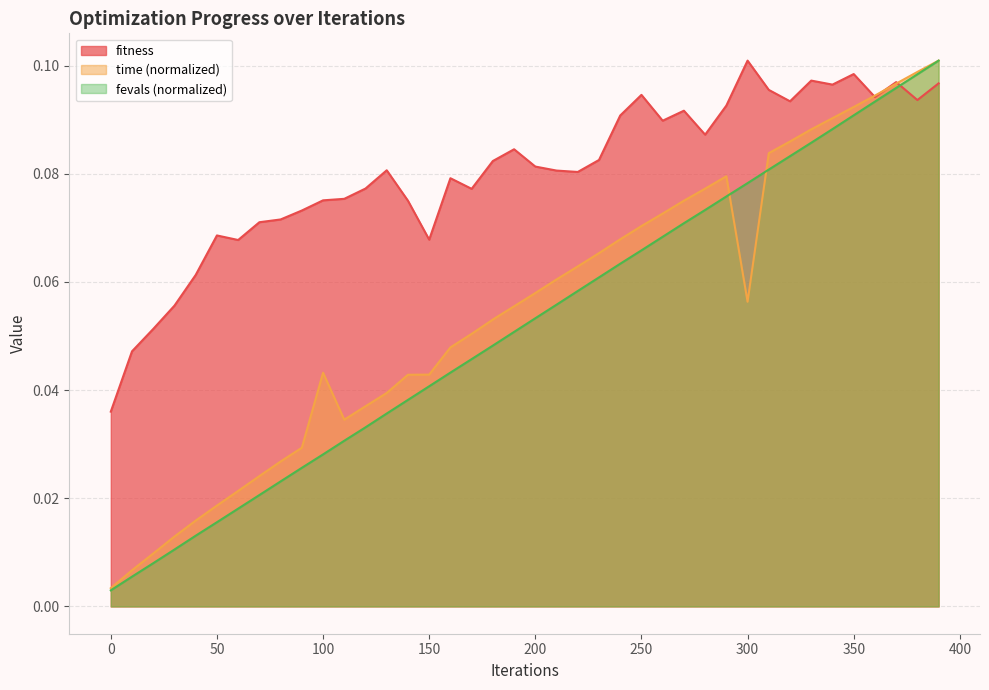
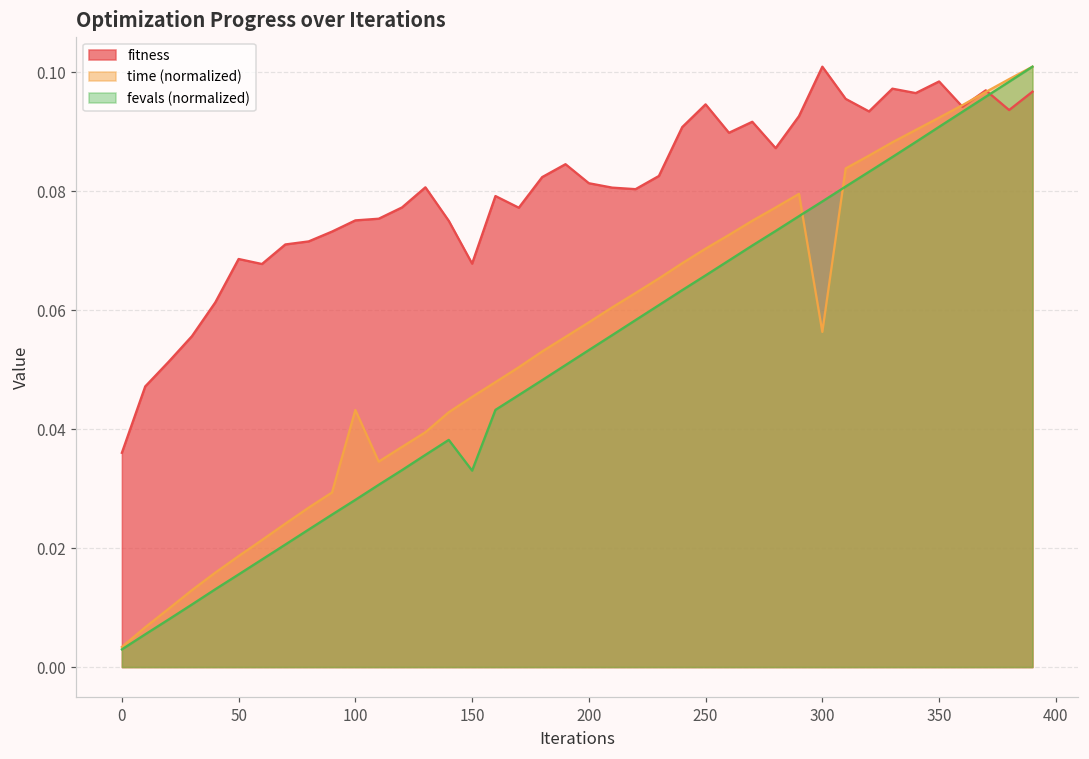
time (normalized), 150: 0.043 -> 0.045
fevals (normalized), 150: 0.041 -> 0.033
